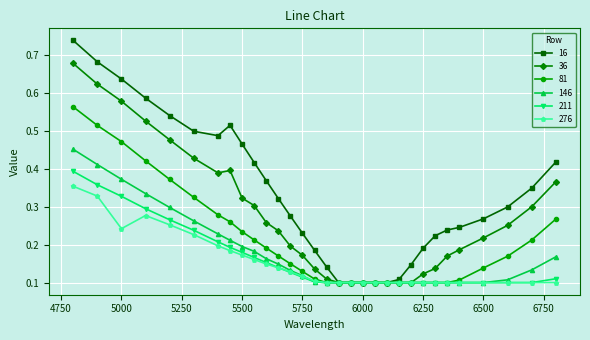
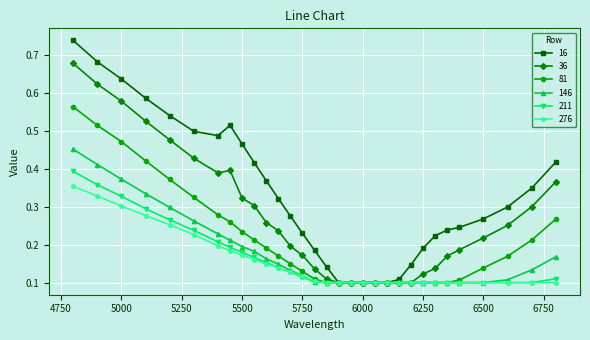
276, 5000: 0.24 -> 0.30
